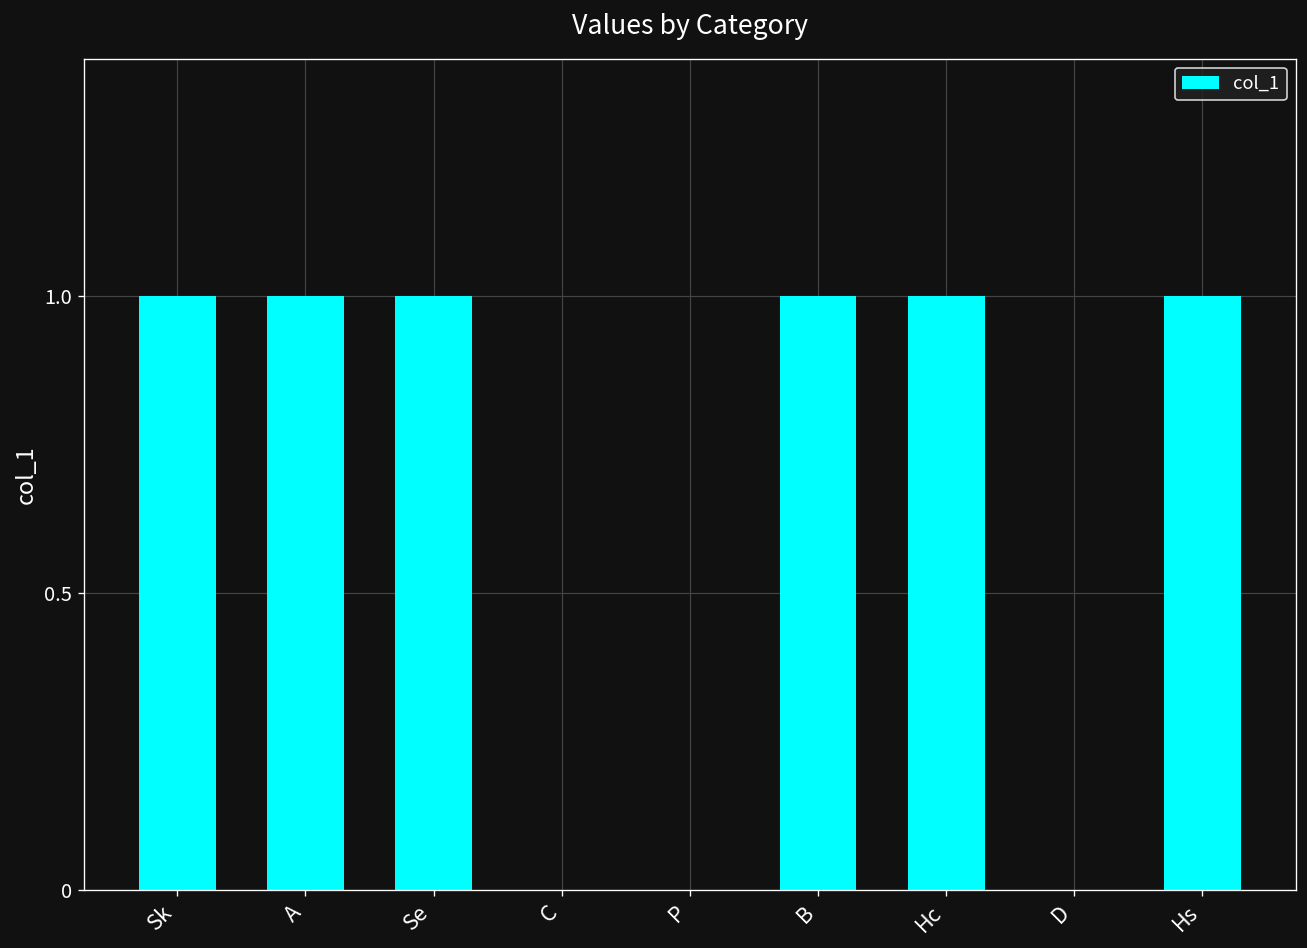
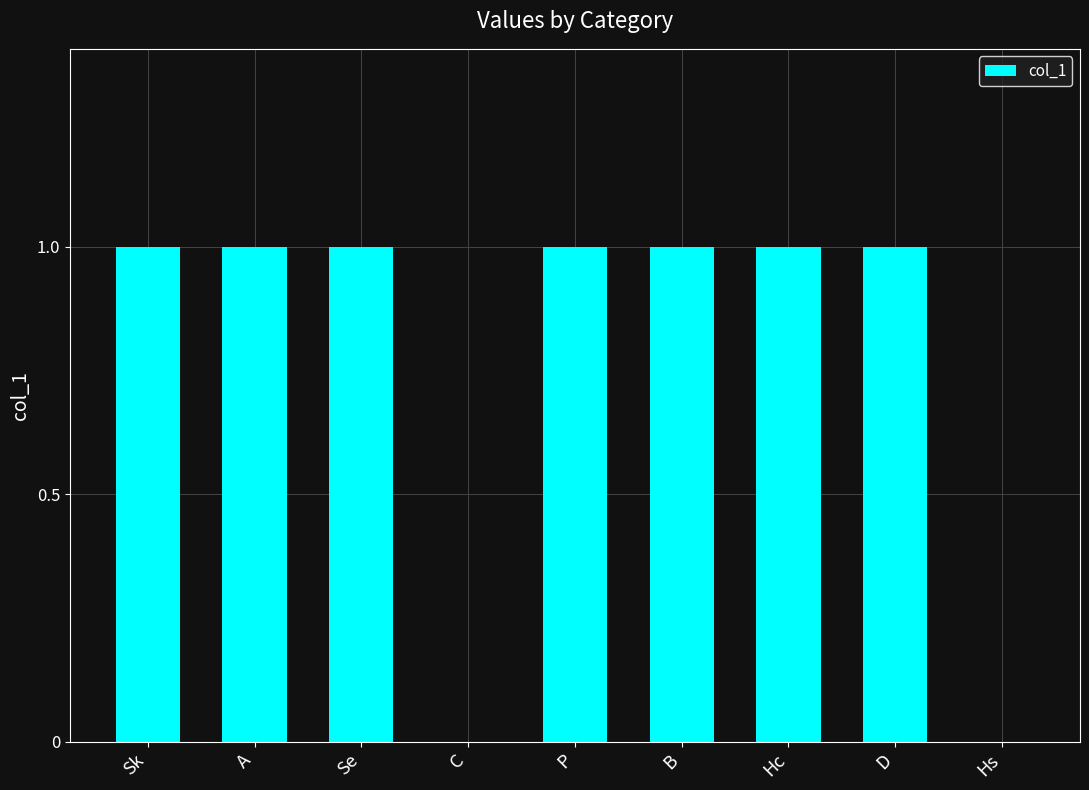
P: 0 -> 1
D: 0 -> 1
Hs: 1 -> 0
